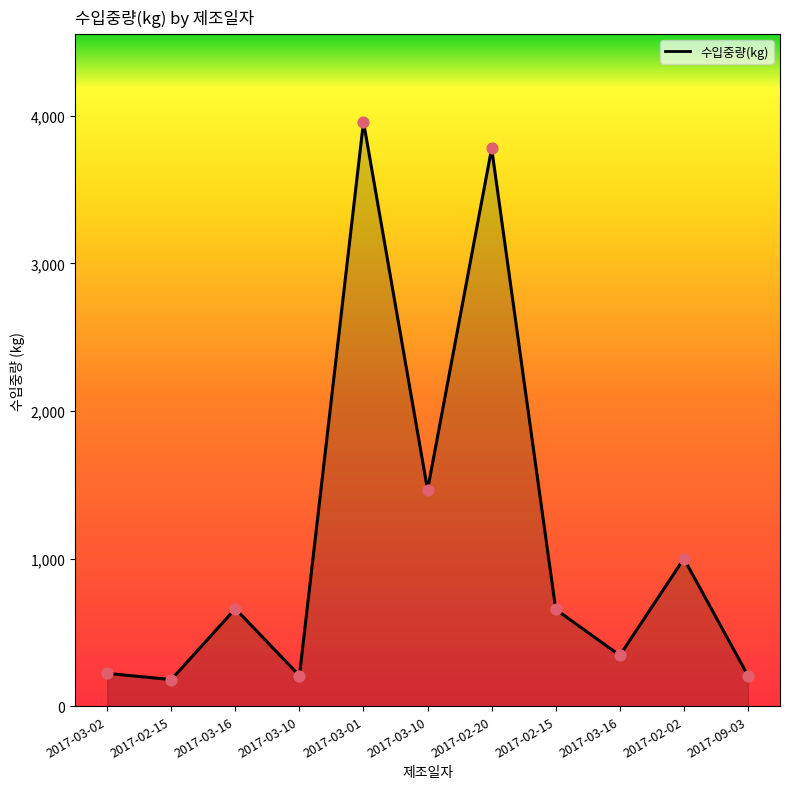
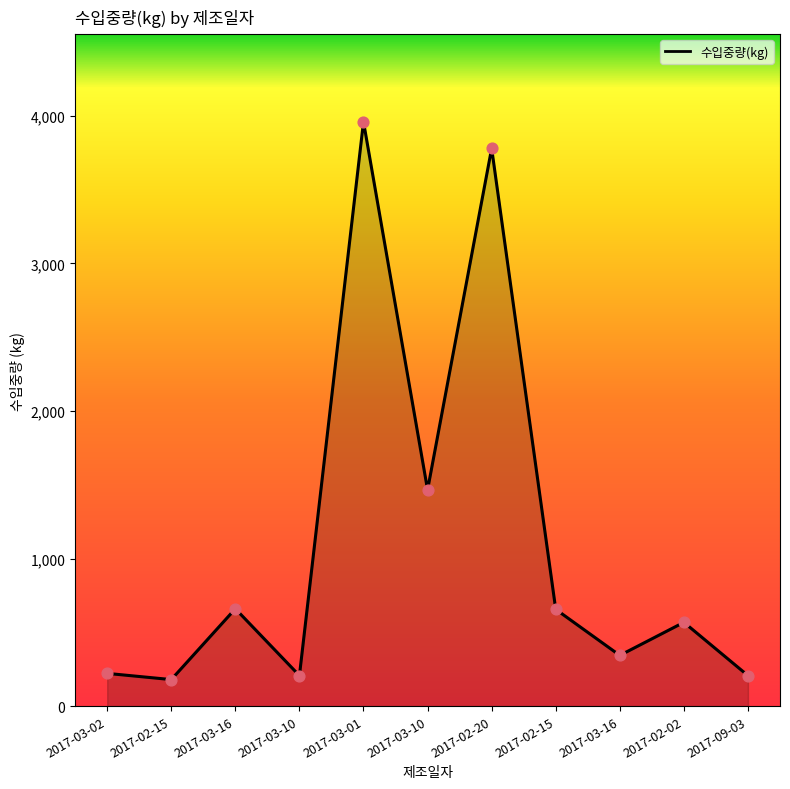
2017-02-02: 1,000 -> 570
